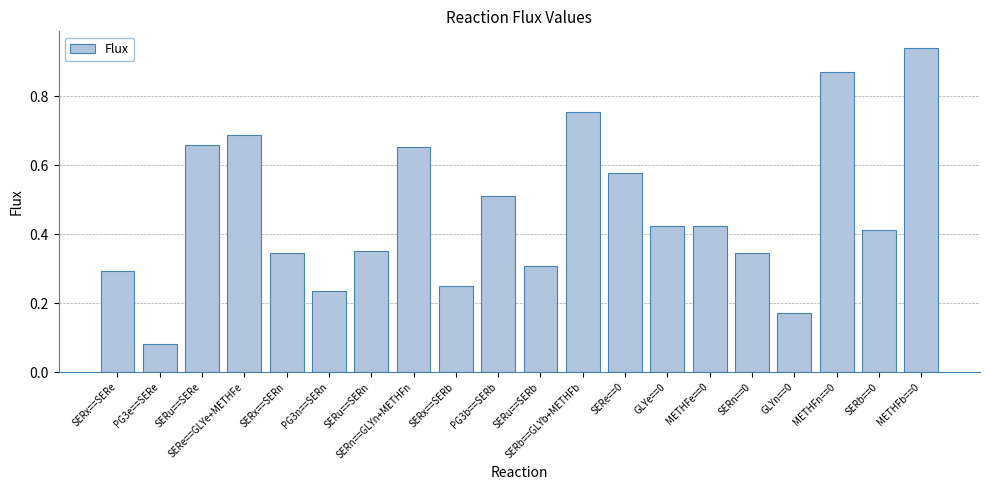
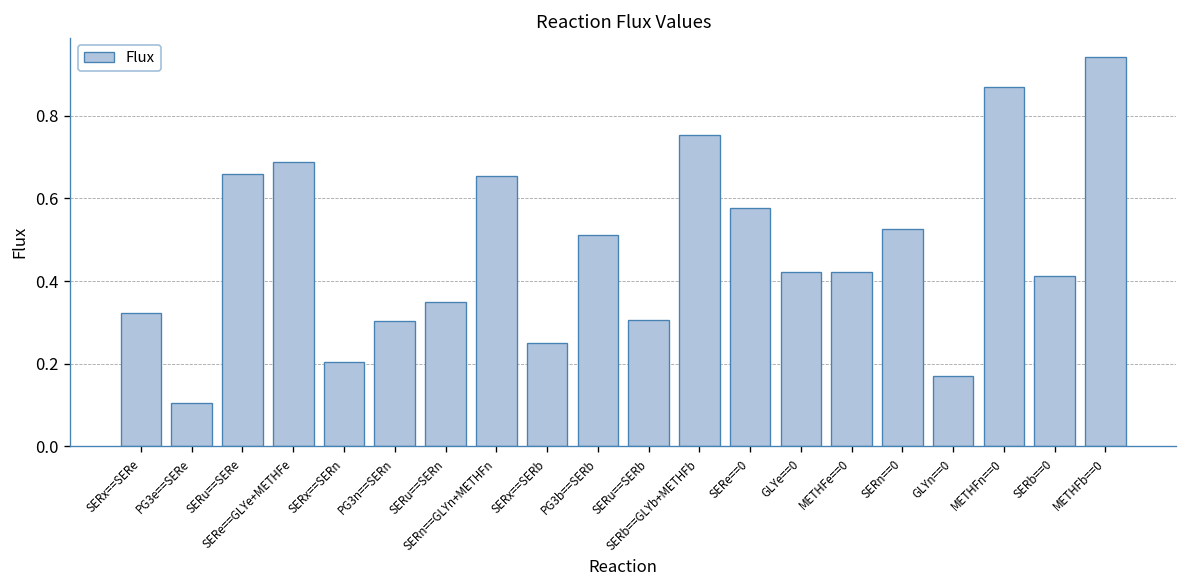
SERx==SERe: 0.29 -> 0.32
PG3e==SERe: 0.08 -> 0.11
SERx==SERn: 0.35 -> 0.20
PG3n==SERn: 0.24 -> 0.30
SERn==0: 0.34 -> 0.53
